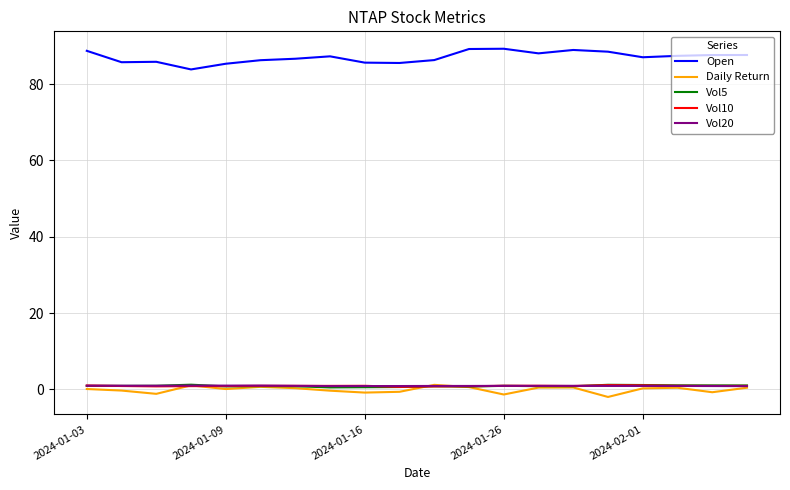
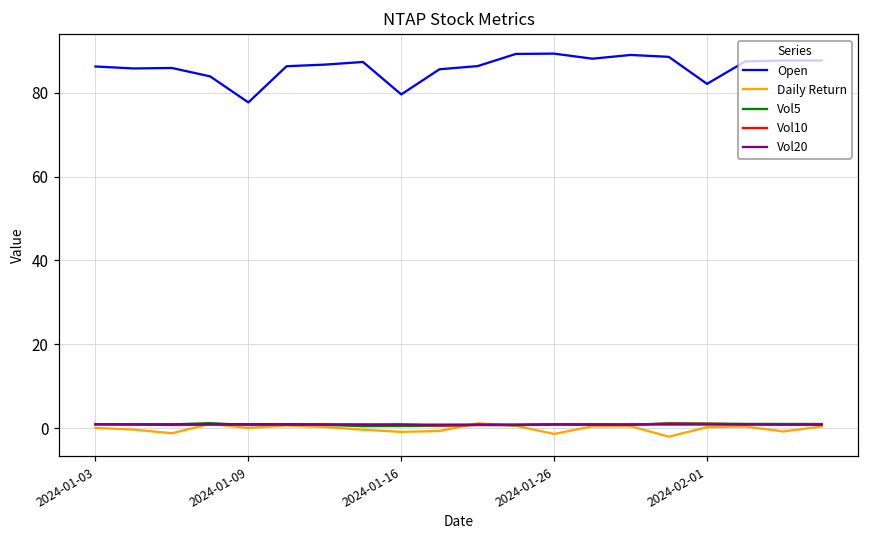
Open, 2024-01-03: 89 -> 86
Open, 2024-01-09: 85 -> 78
Open, 2024-01-16: 86 -> 80
Open, 2024-02-01: 87 -> 82
